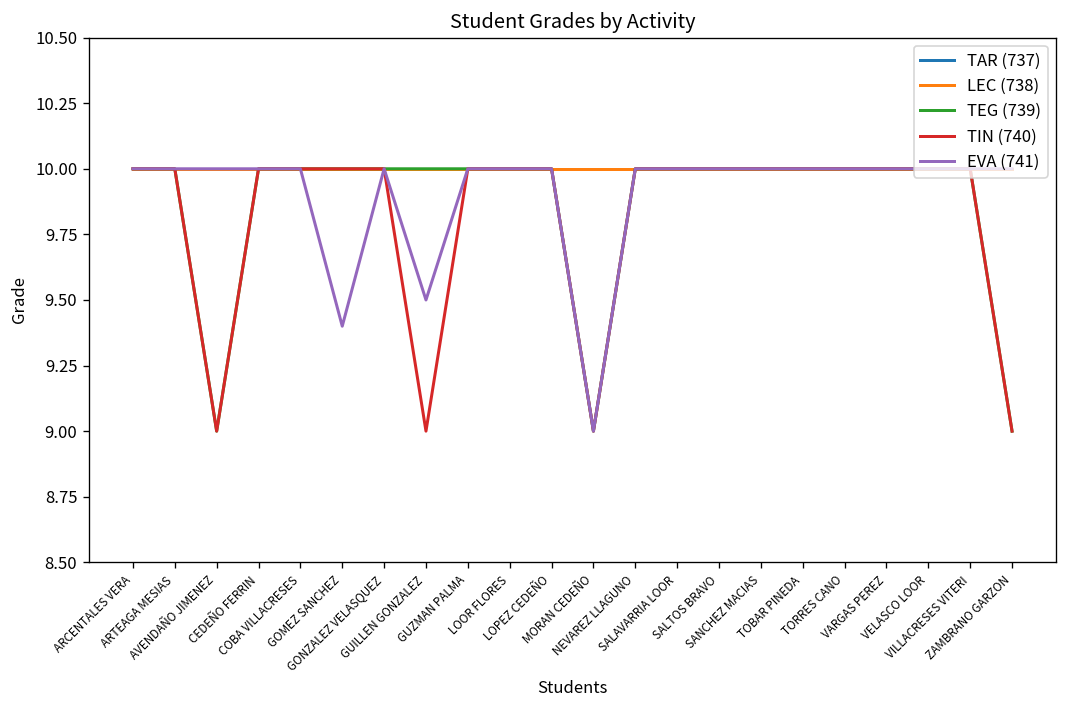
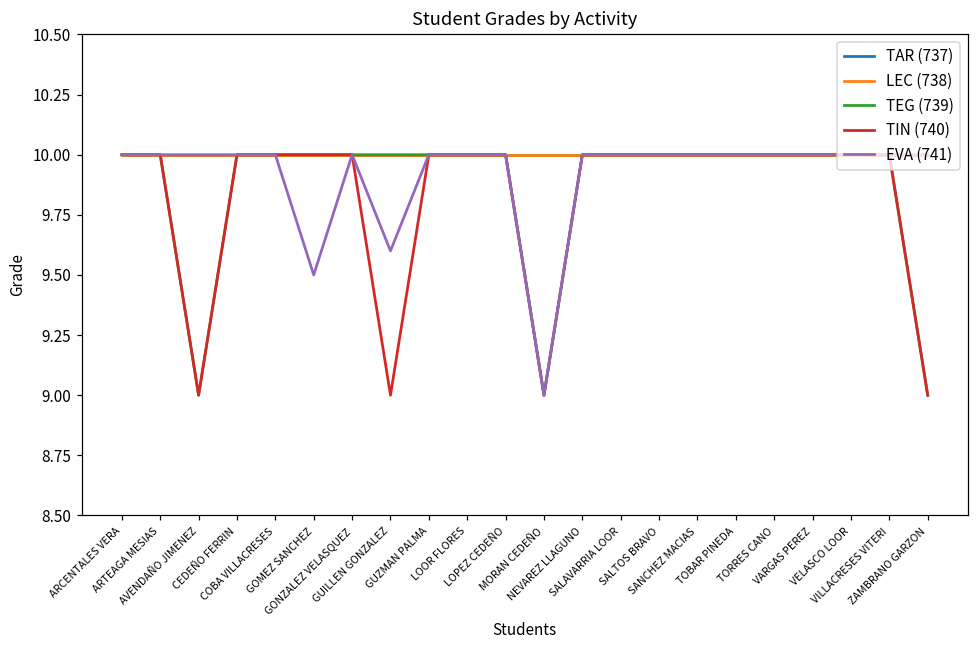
EVA (741), GOMEZ SANCHEZ: 9.4 -> 9.5
EVA (741), GUILLEN GONZALEZ: 9.5 -> 9.6
